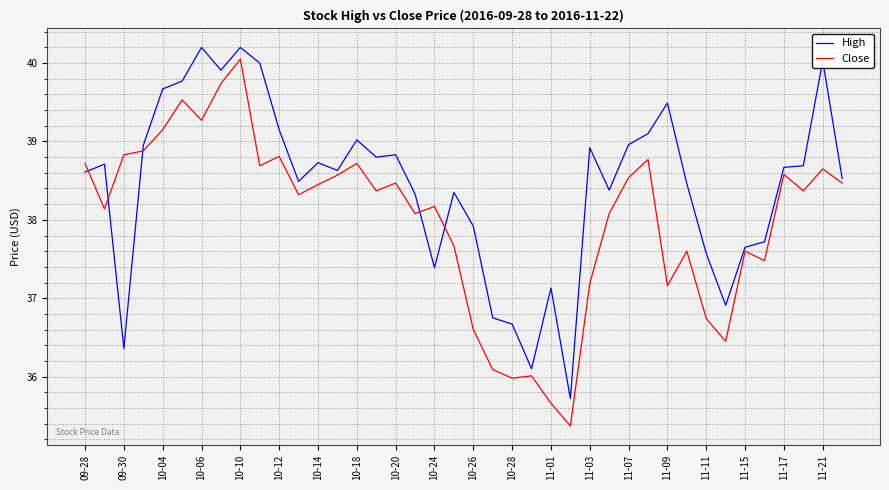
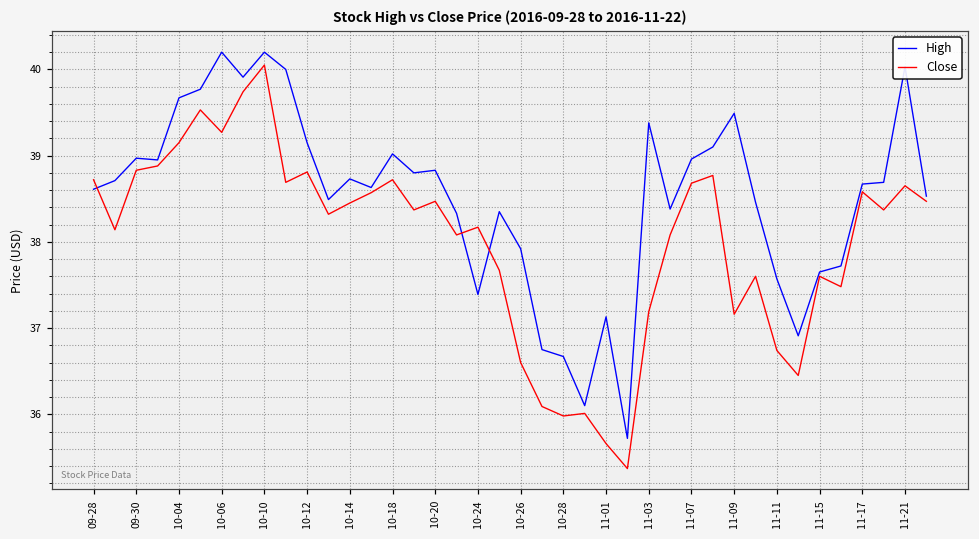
High, 09-30: 36.4 -> 39.0
High, 11-03: 38.9 -> 39.4
Close, 11-07: 38.5 -> 38.7
